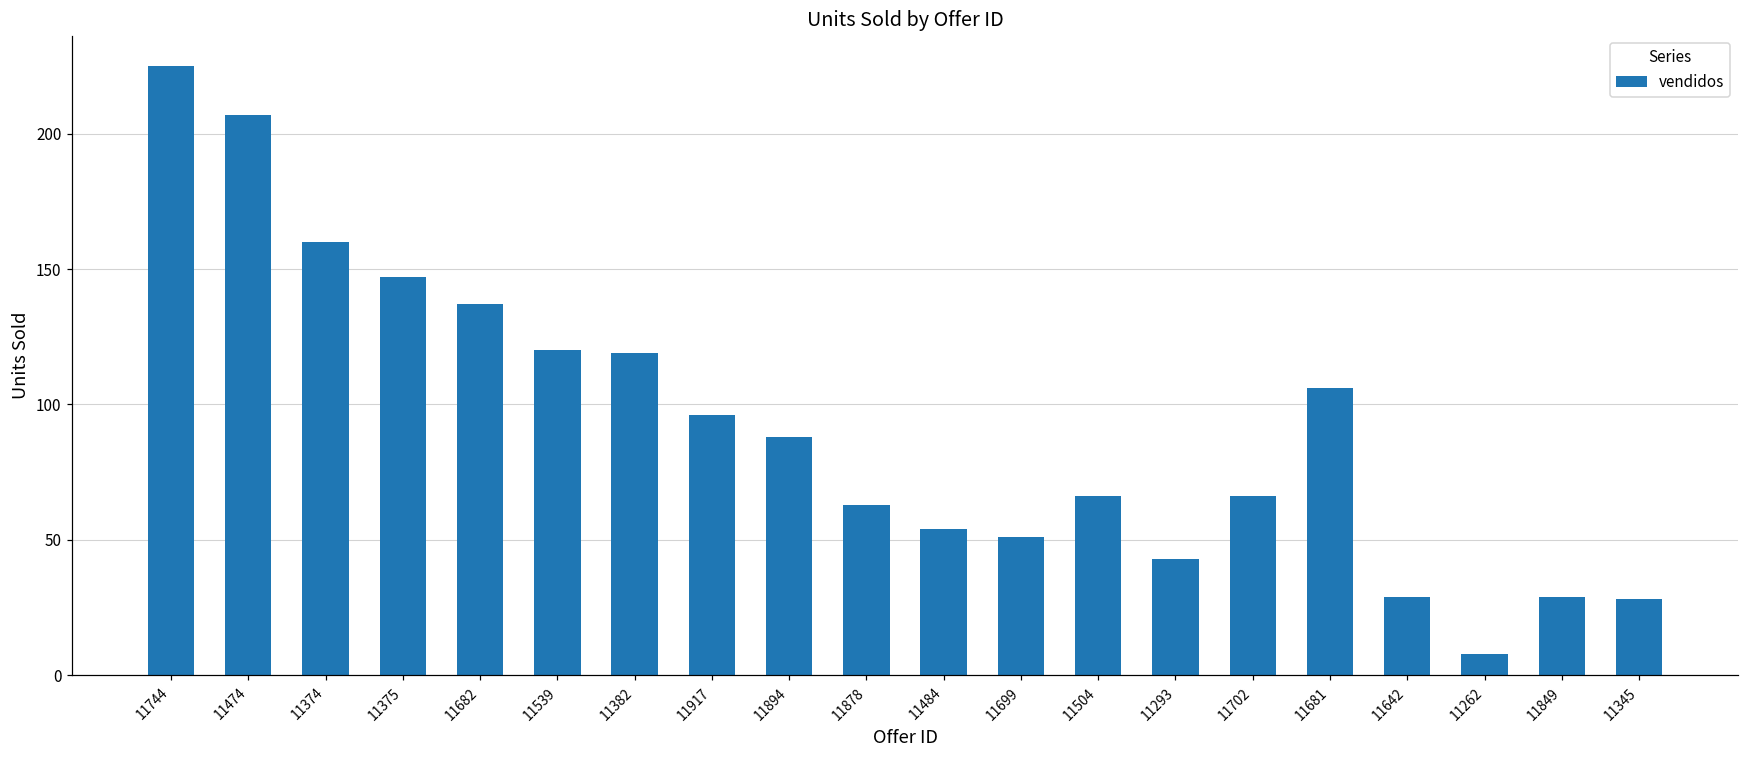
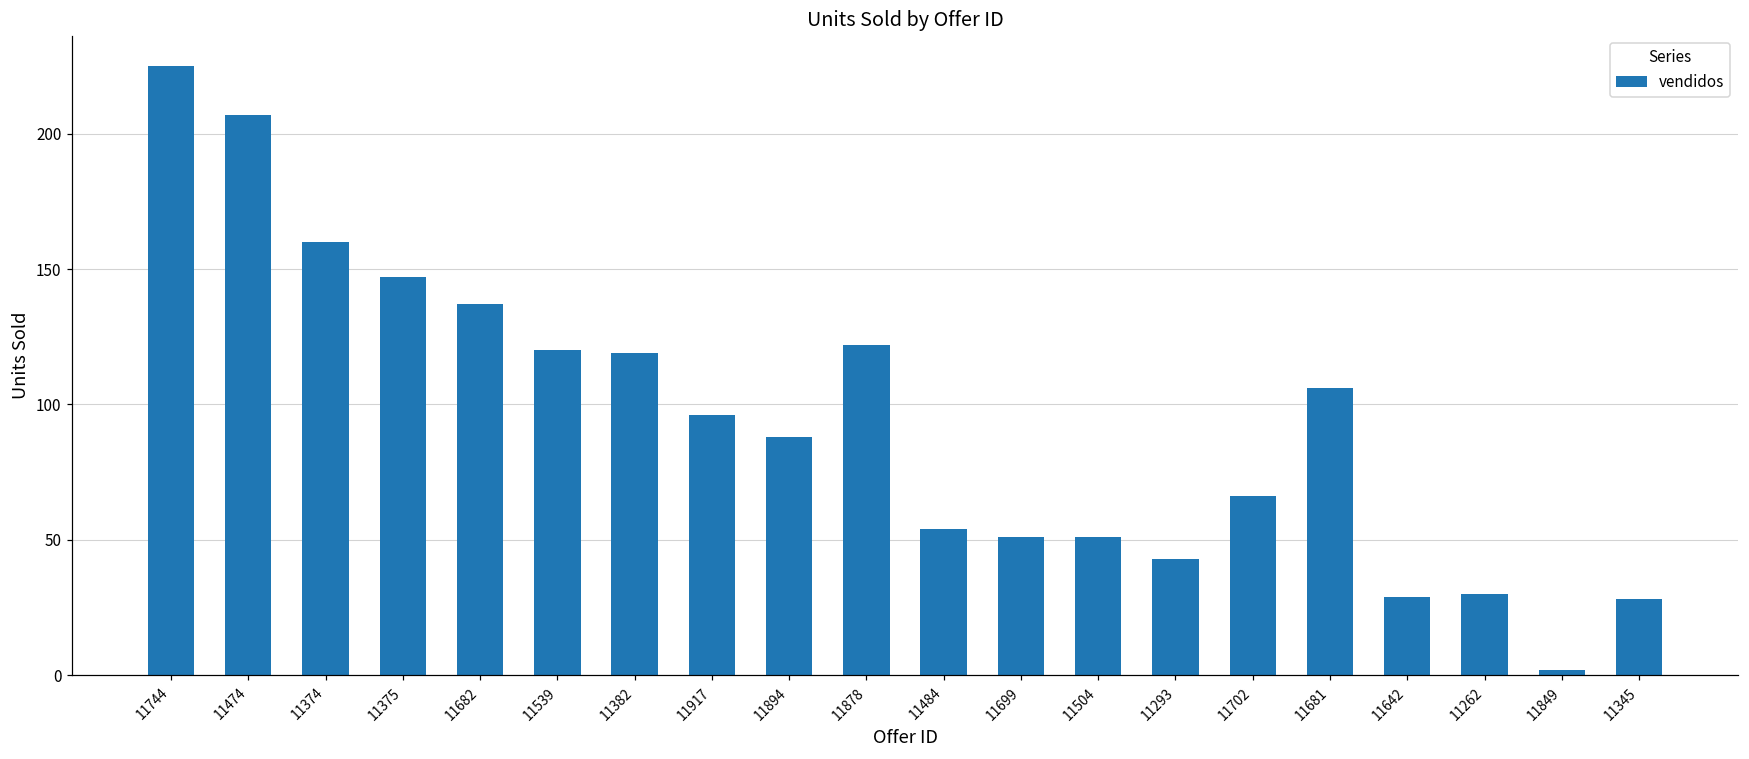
11878: 63 -> 122
11504: 66 -> 51
11262: 8 -> 30
11849: 29 -> 2
